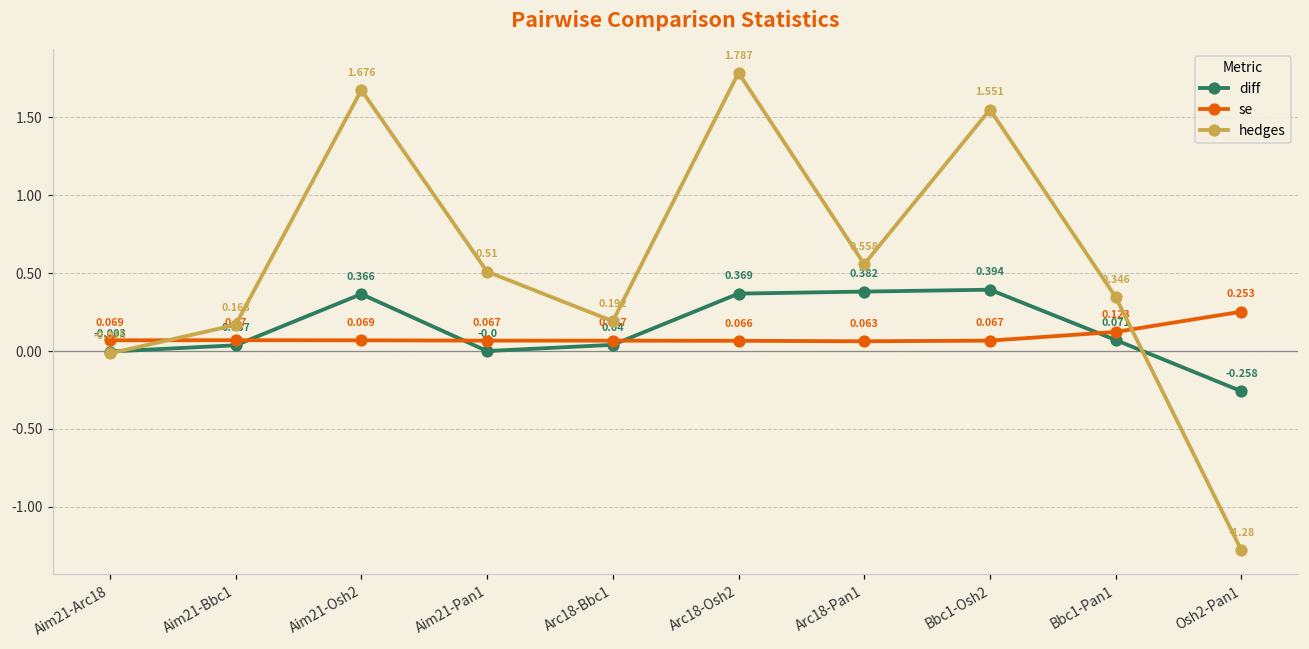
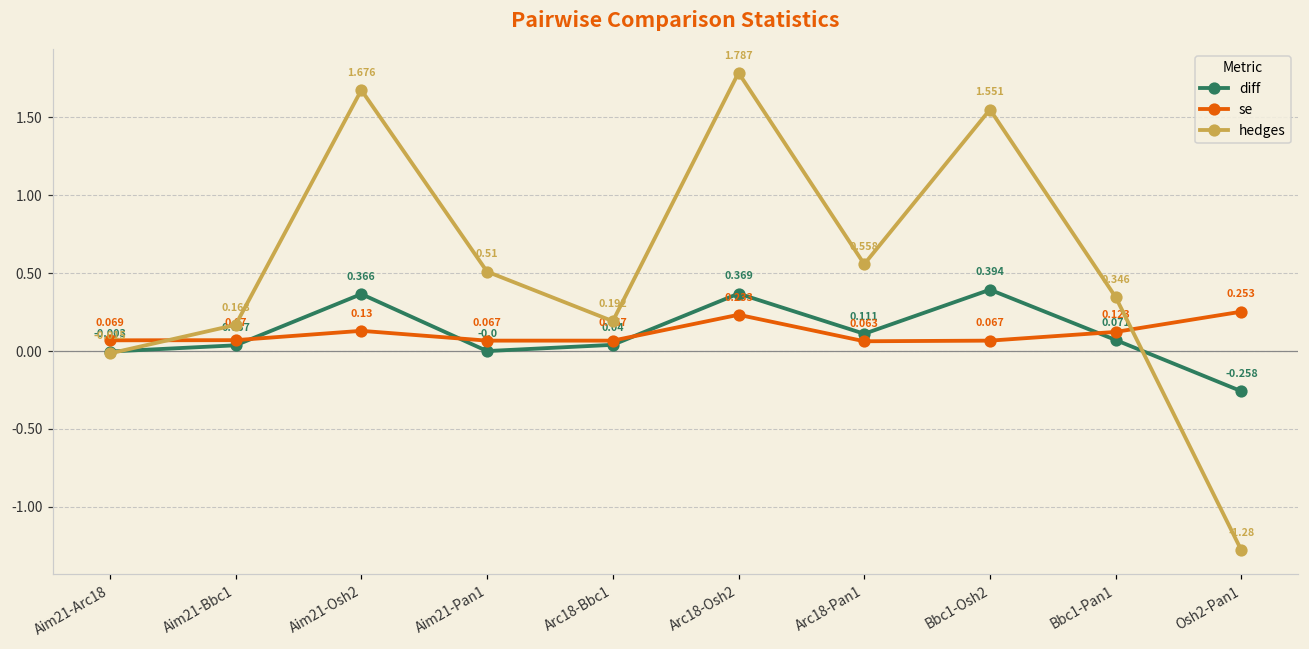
se, Aim21-Osh2: 0.069 -> 0.13
se, Arc18-Osh2: 0.066 -> 0.233
diff, Arc18-Pan1: 0.382 -> 0.111
